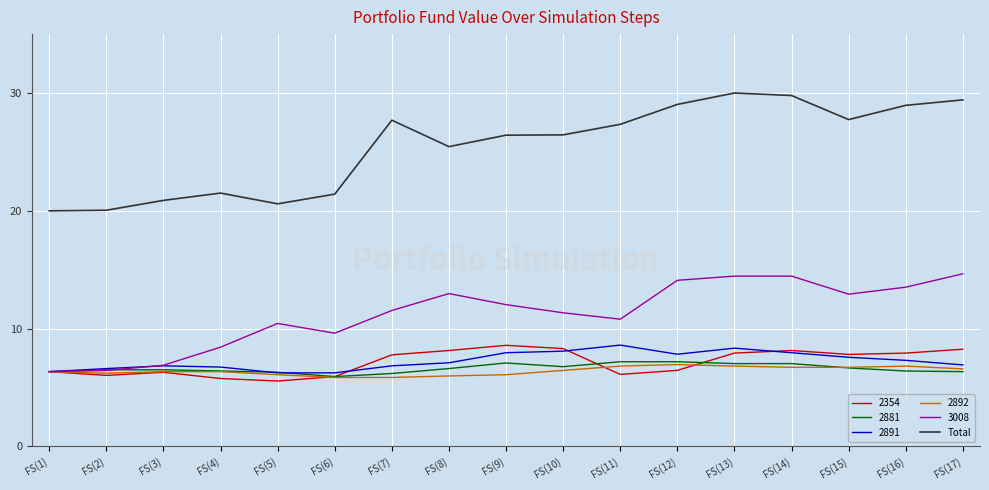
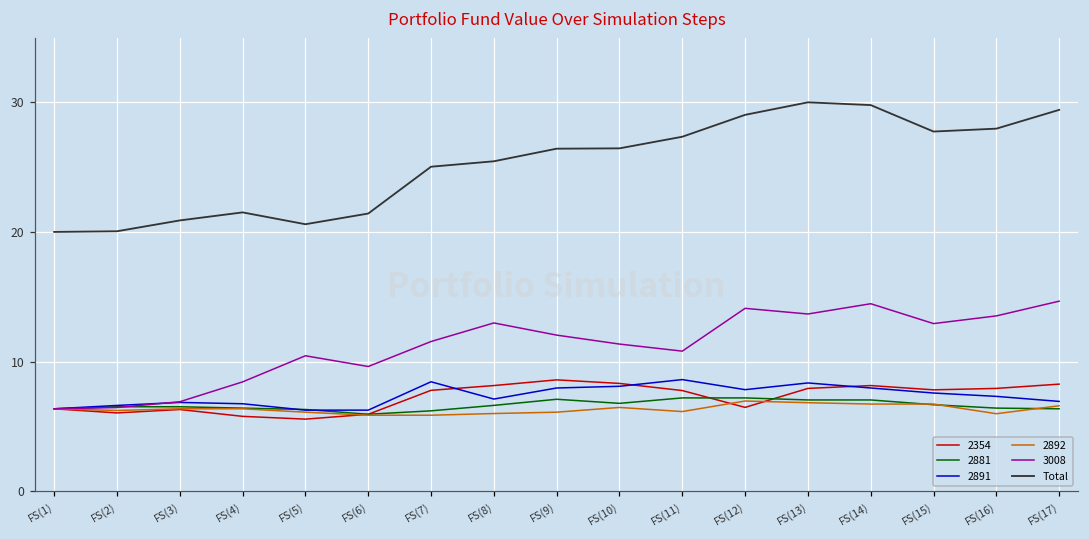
2891, FS(7): 6.8 -> 8.4
Total, FS(7): 27.7 -> 25.0
2354, FS(11): 6.1 -> 7.8
2892, FS(11): 6.8 -> 6.1
3008, FS(13): 14.5 -> 13.7
2892, FS(16): 6.8 -> 6.0
Total, FS(16): 29.0 -> 28.0
